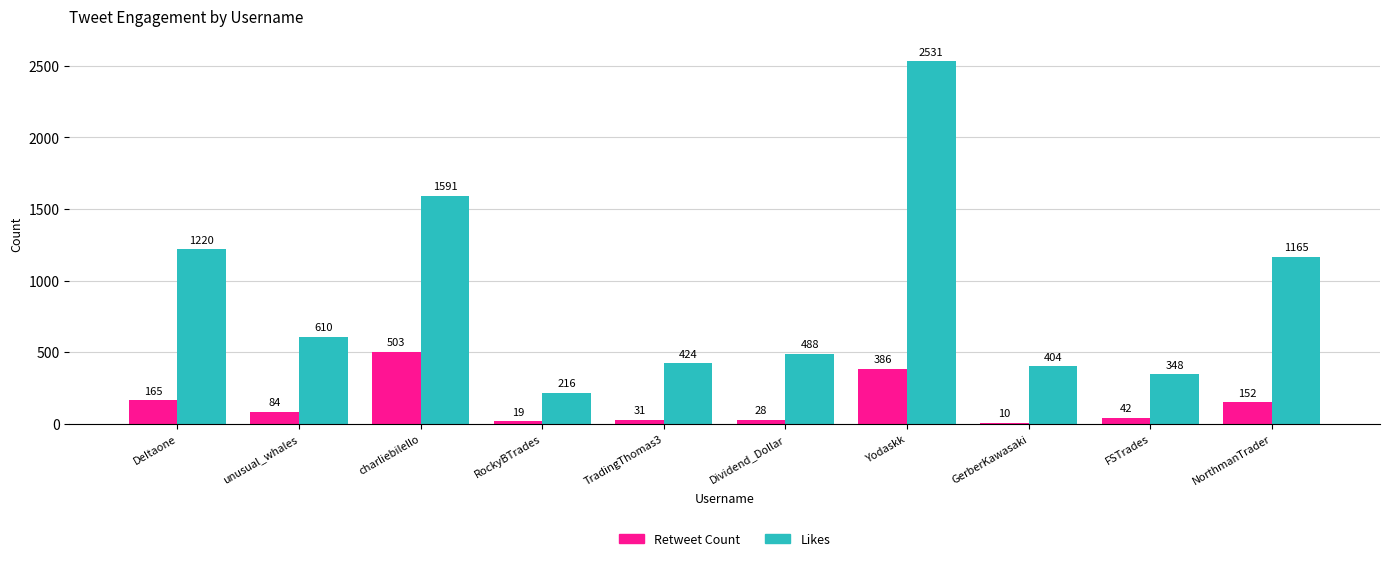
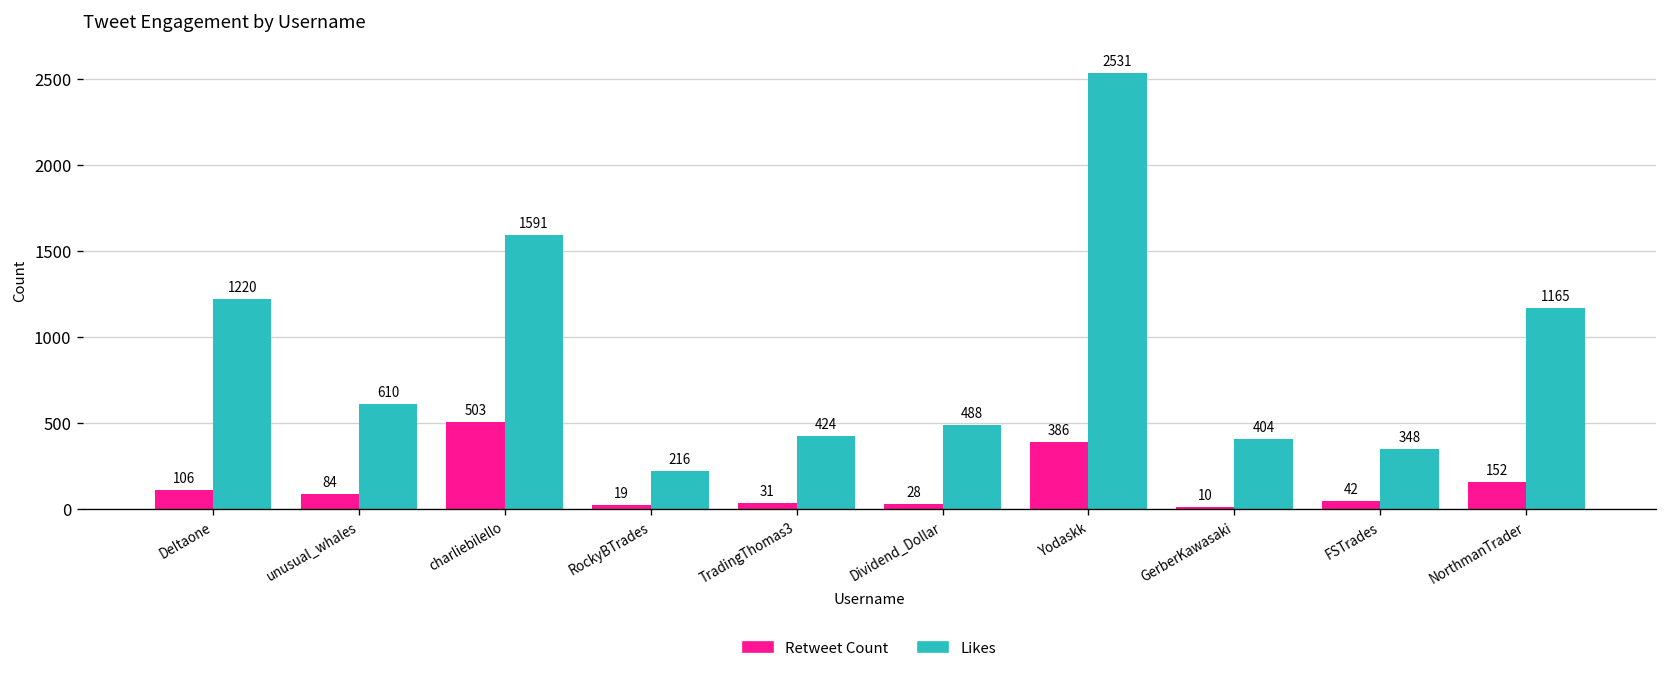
Retweet Count, DeItaone: 165 -> 106
